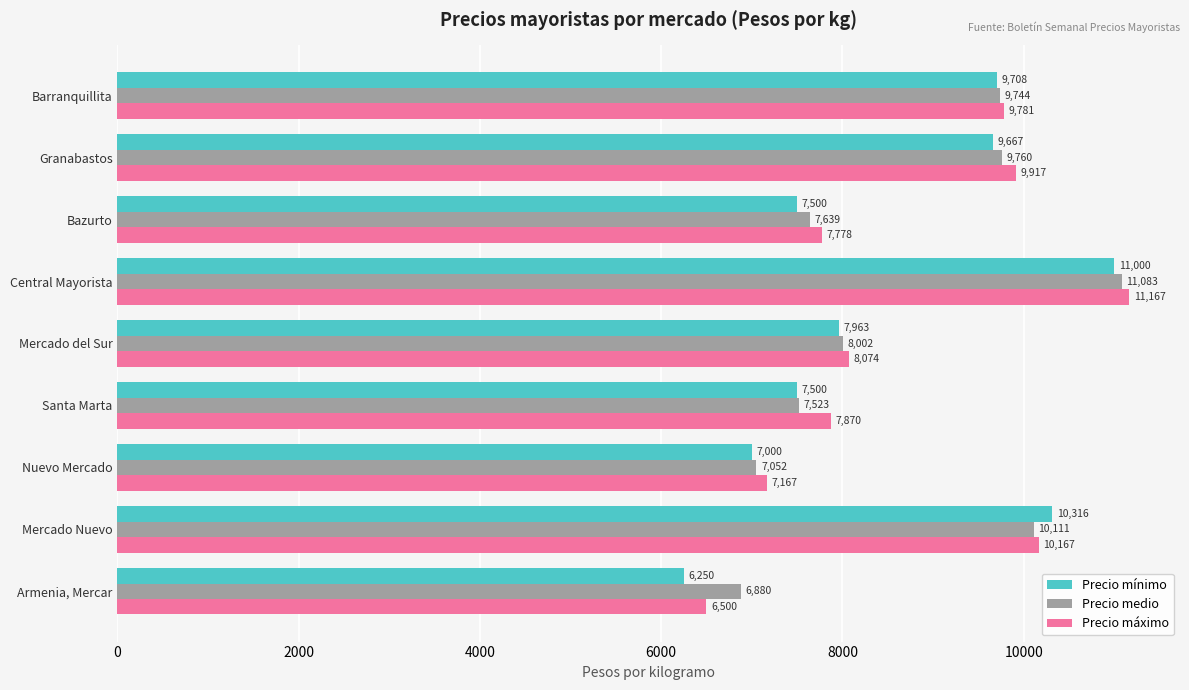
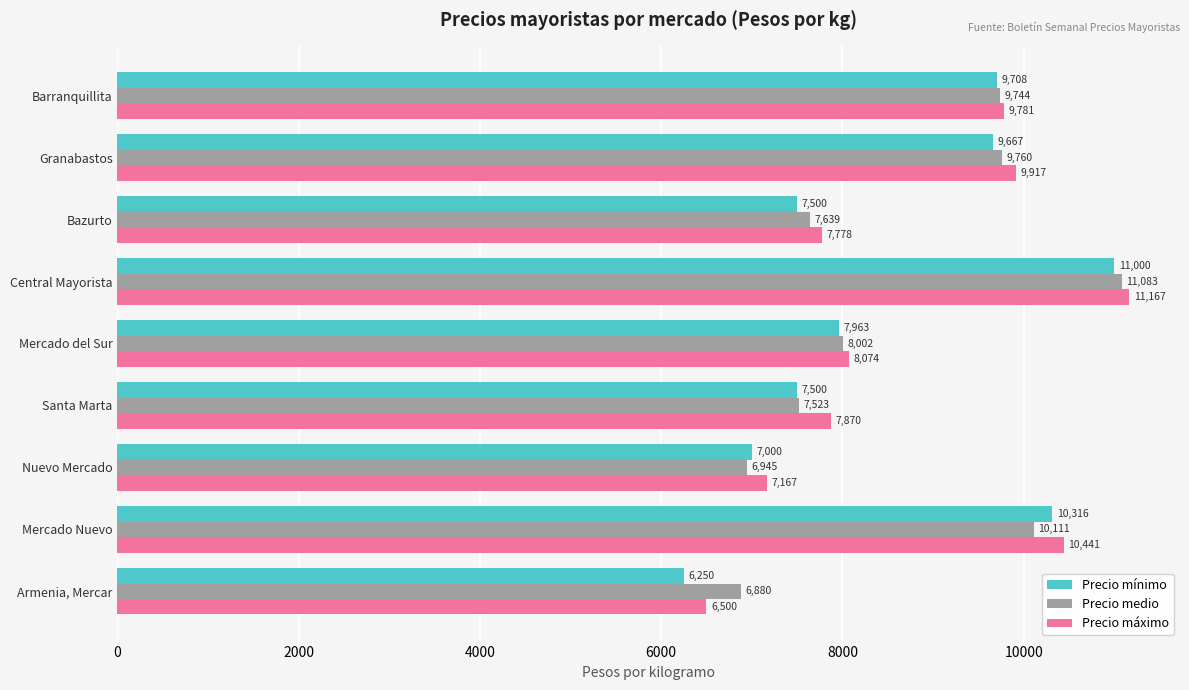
Precio medio, Nuevo Mercado: 7,052 -> 6,945
Precio máximo, Mercado Nuevo: 10,167 -> 10,441
